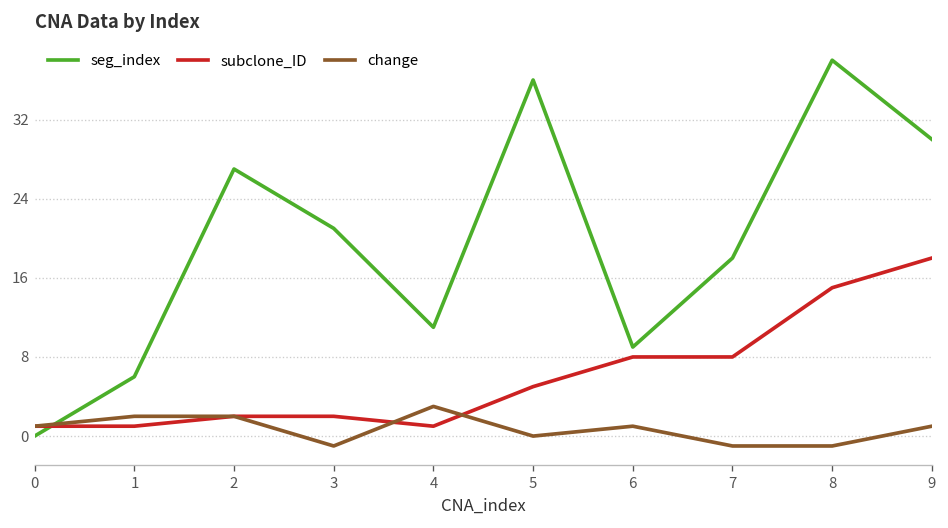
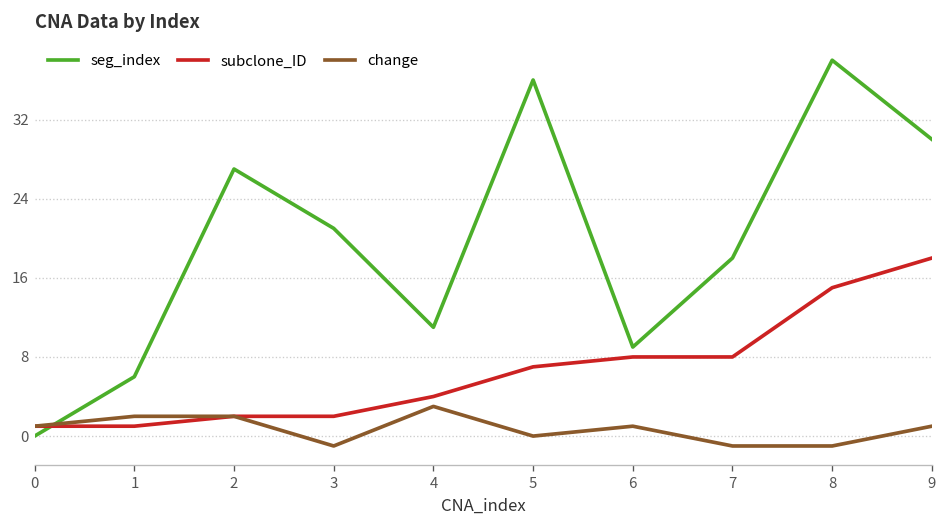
subclone_ID, 4: 1 -> 4
subclone_ID, 5: 5 -> 7
